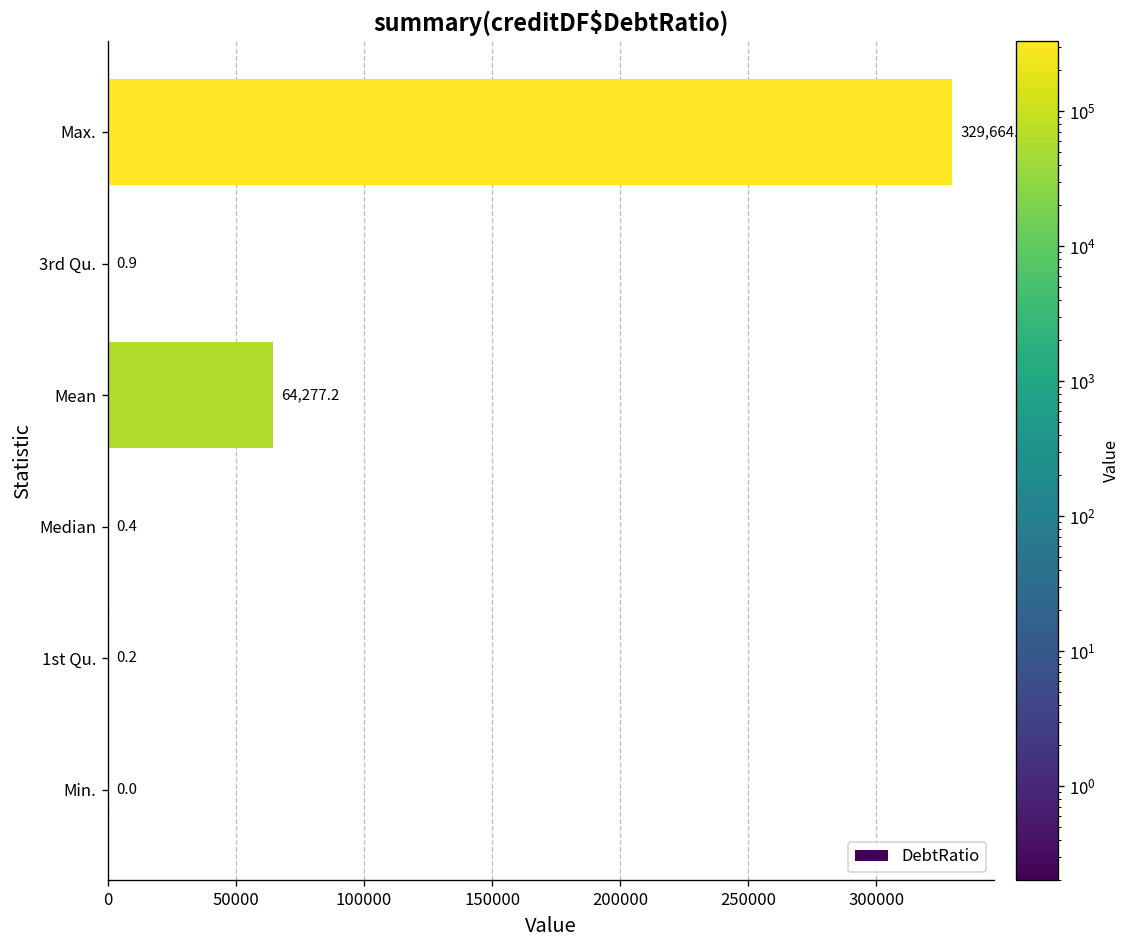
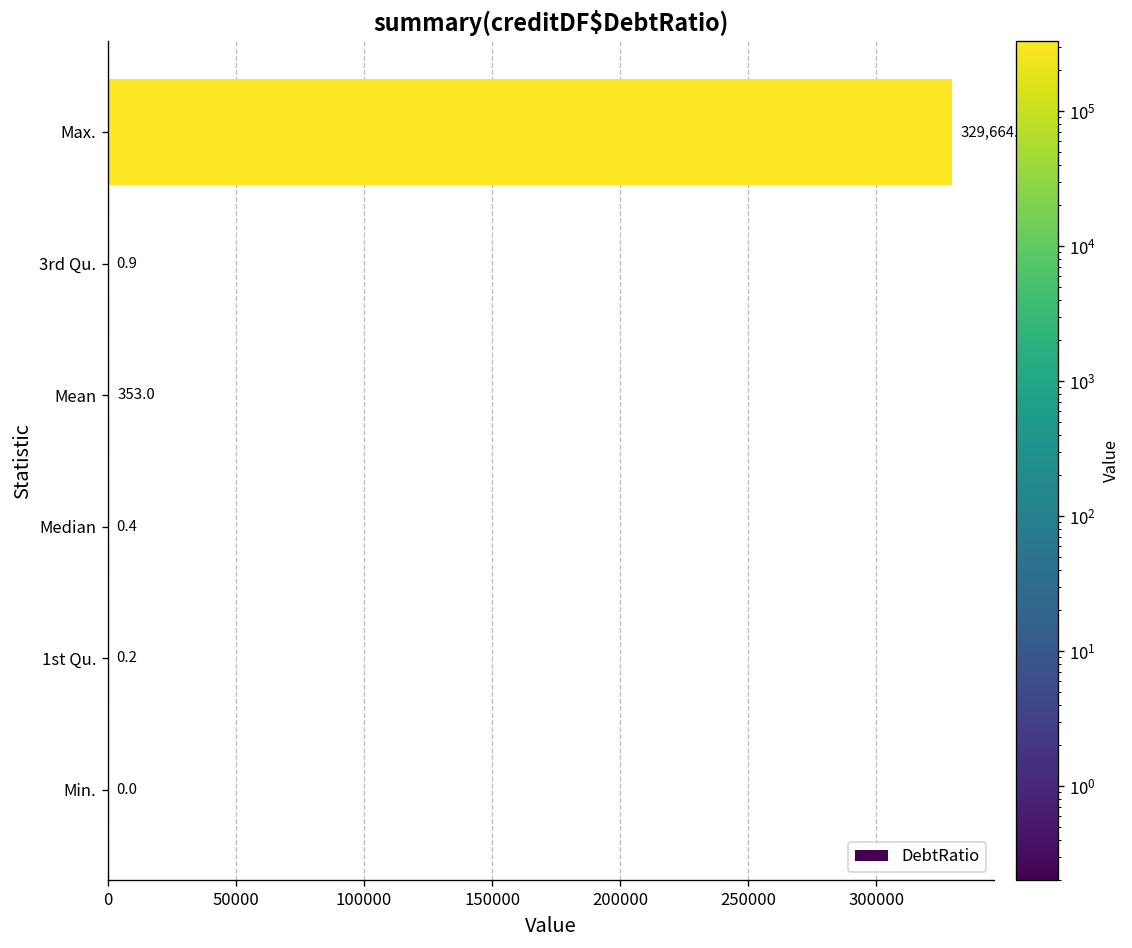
Mean: 64,277.2 -> 353.0
